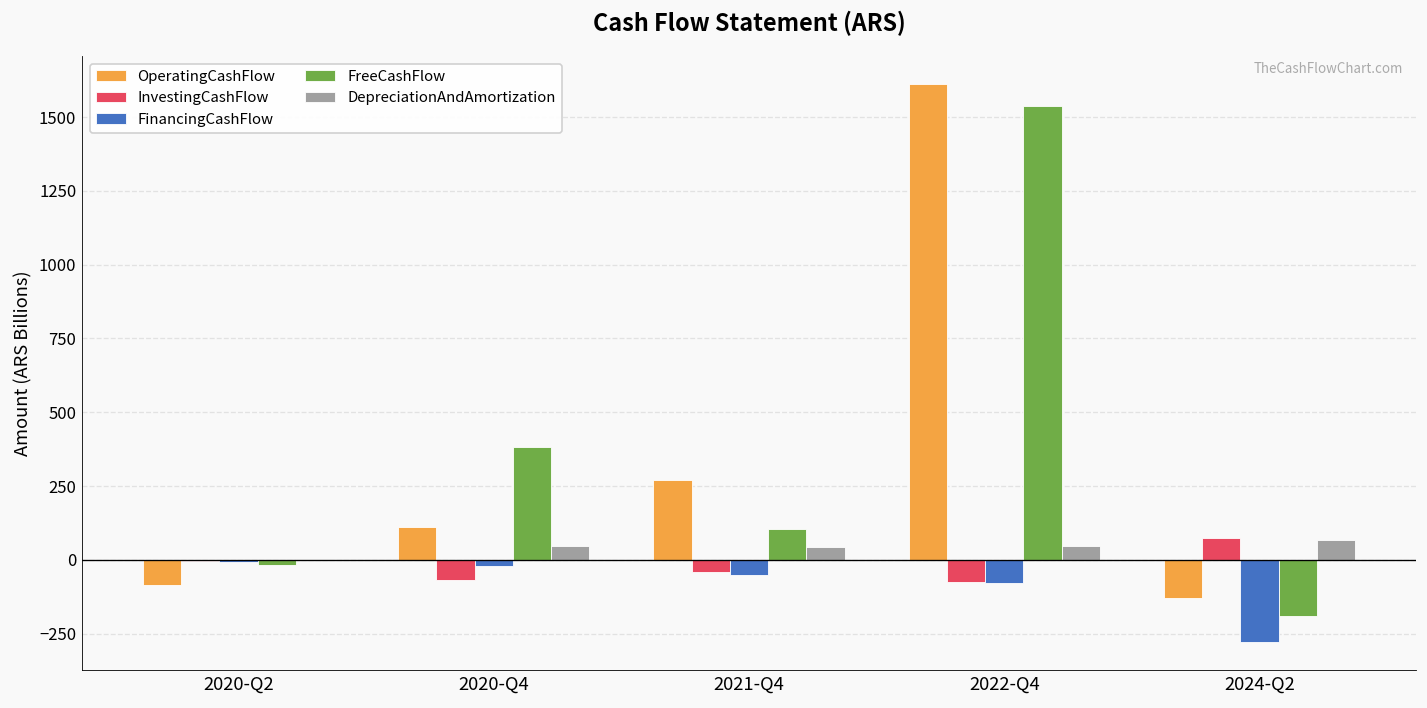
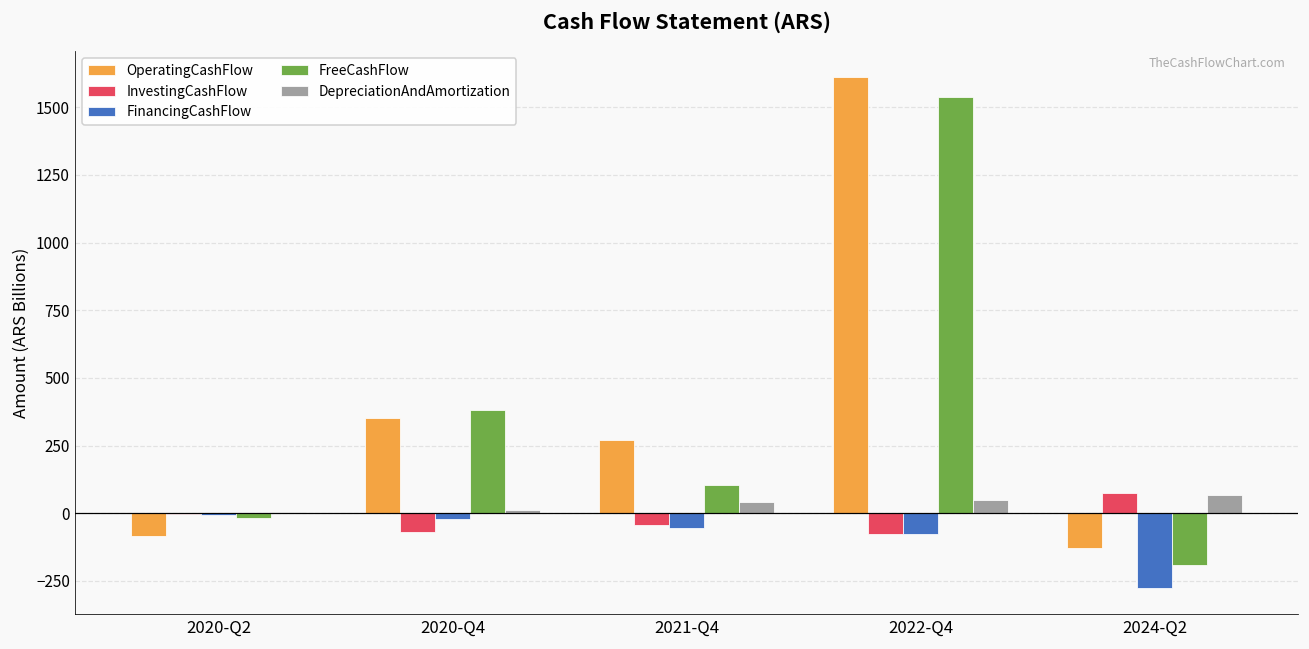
OperatingCashFlow, 2020-Q4: 110 -> 350
DepreciationAndAmortization, 2020-Q4: 50 -> 10
